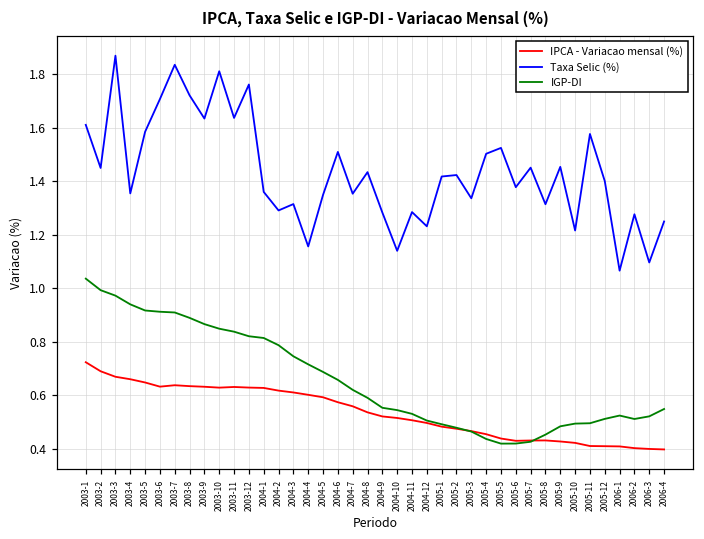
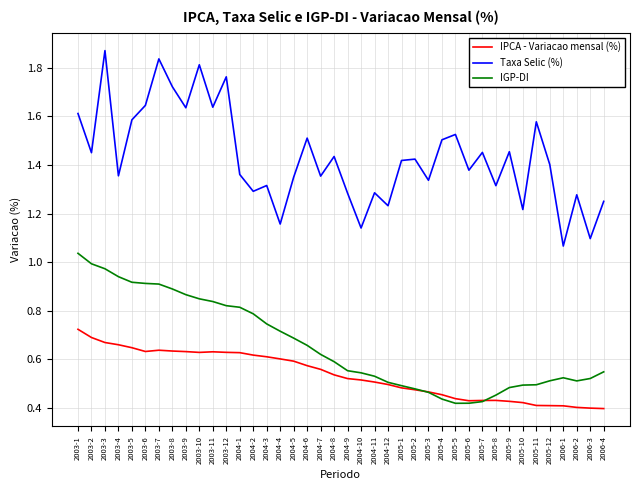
Taxa Selic (%), 2003-6: 1.71 -> 1.64
